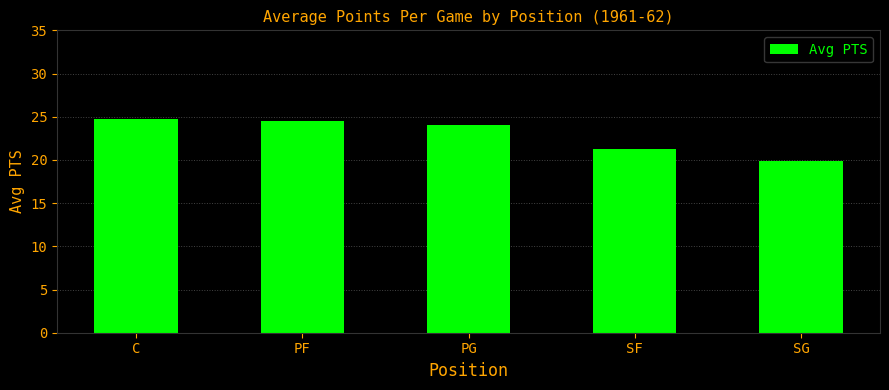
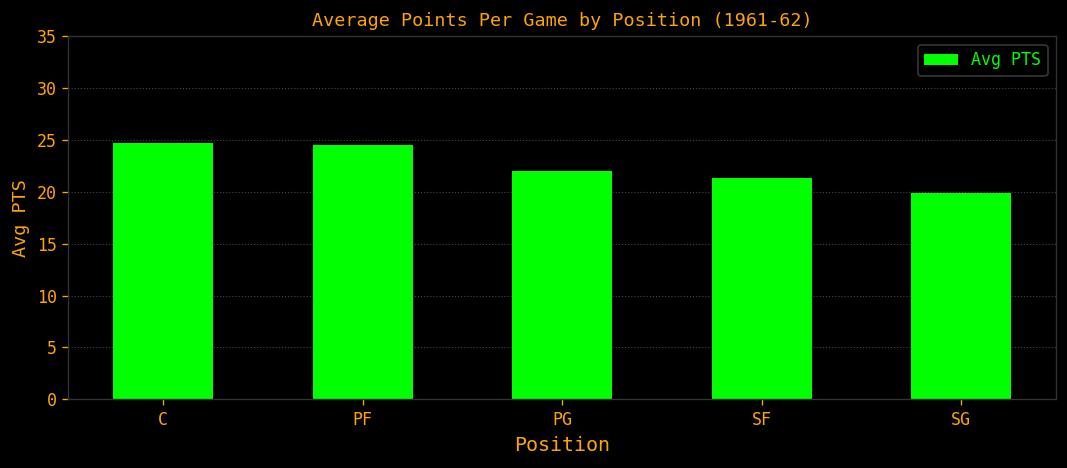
PG: 24 -> 22
